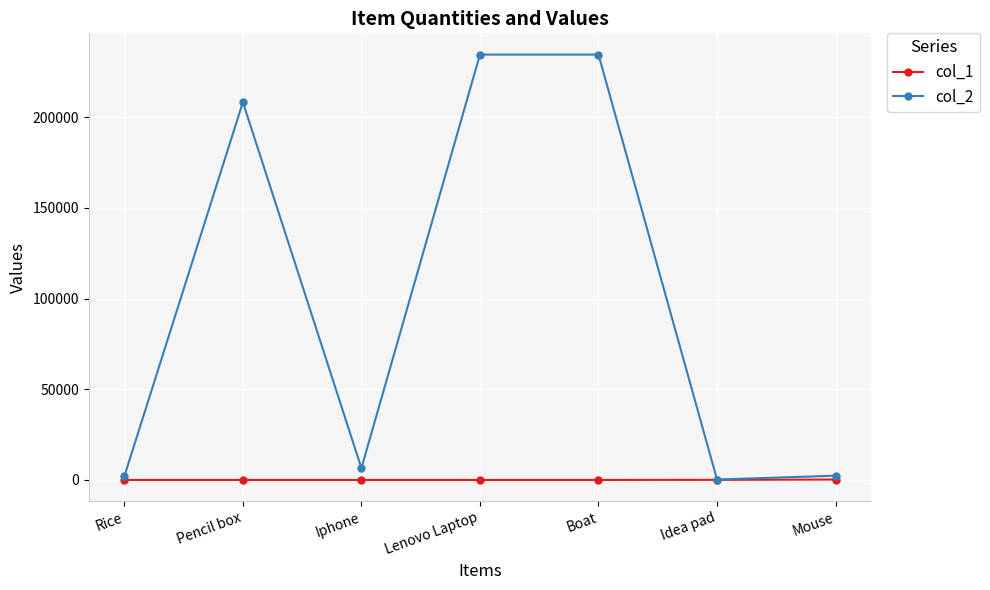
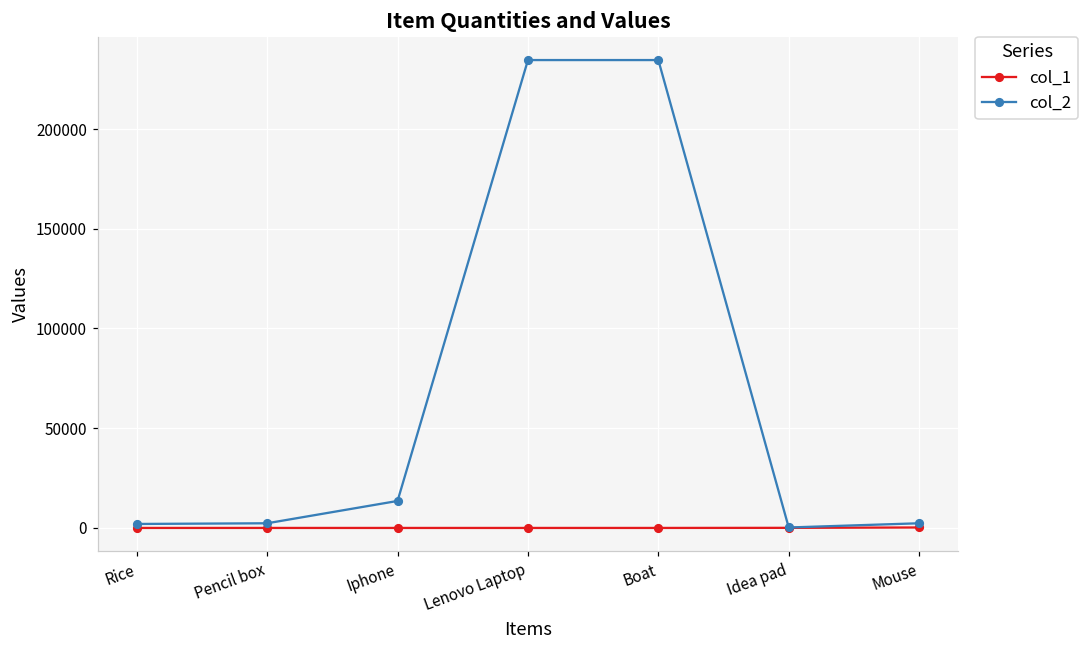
col_2, Pencil box: 208000 -> 2000
col_2, Iphone: 7000 -> 14000
